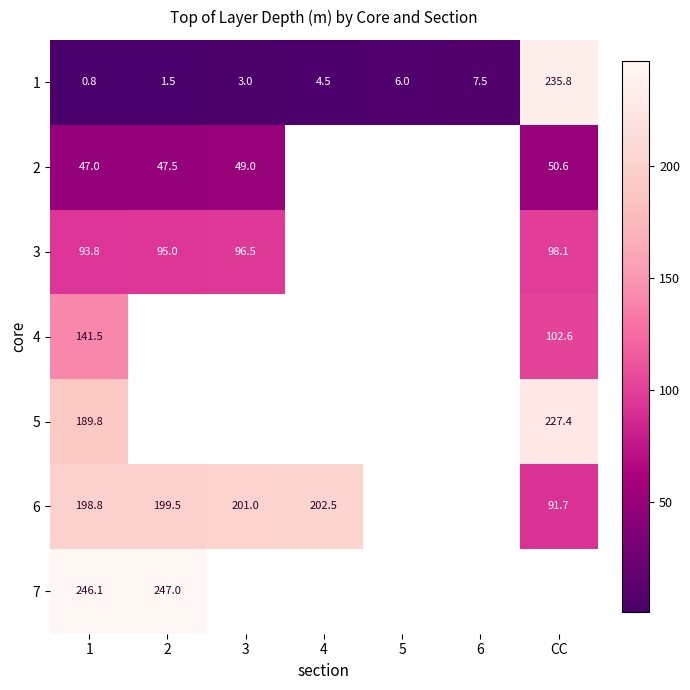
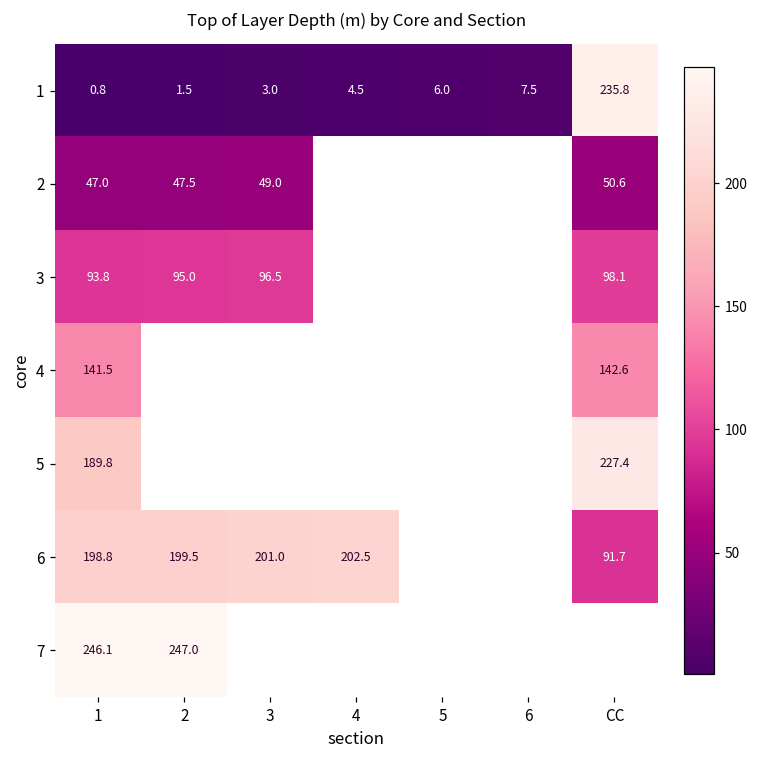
4, CC: 102.6 -> 142.6
